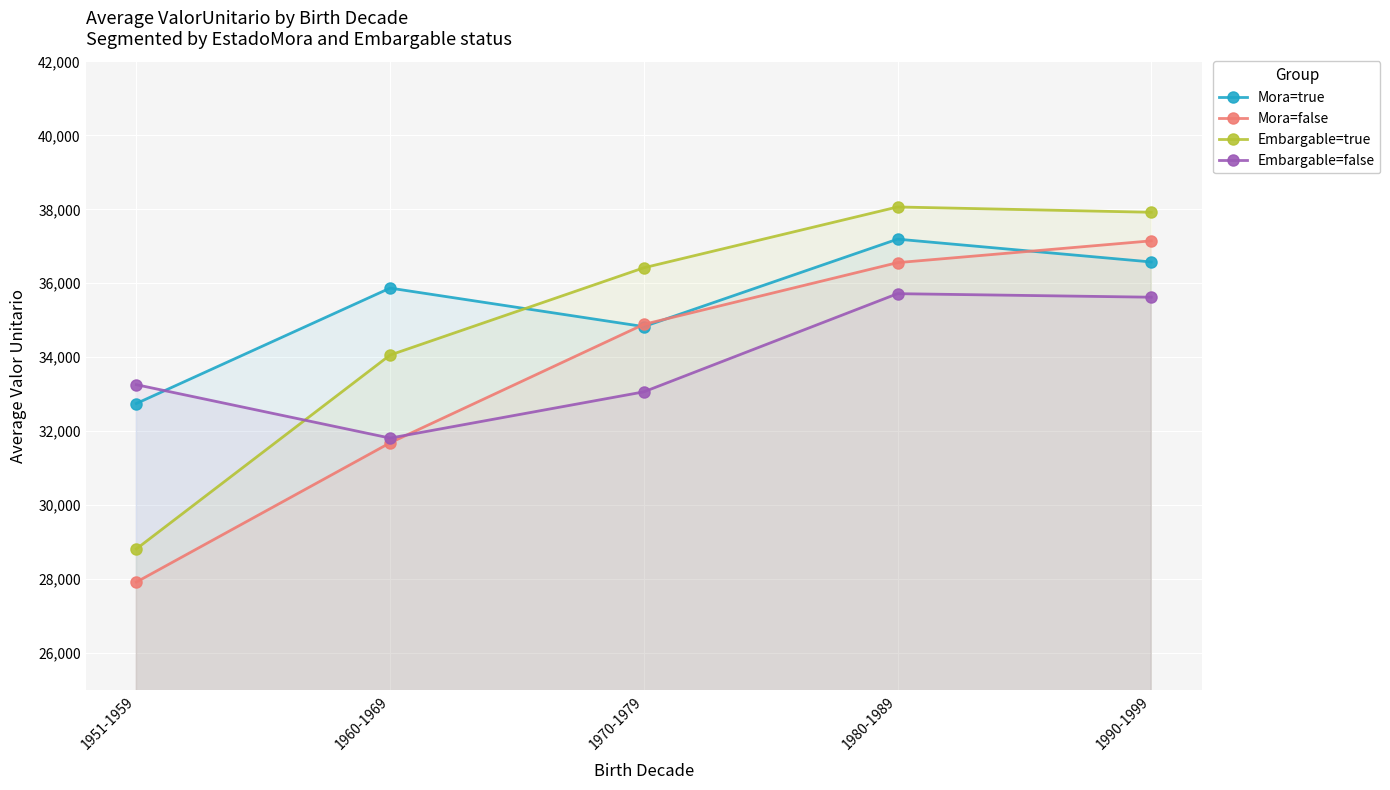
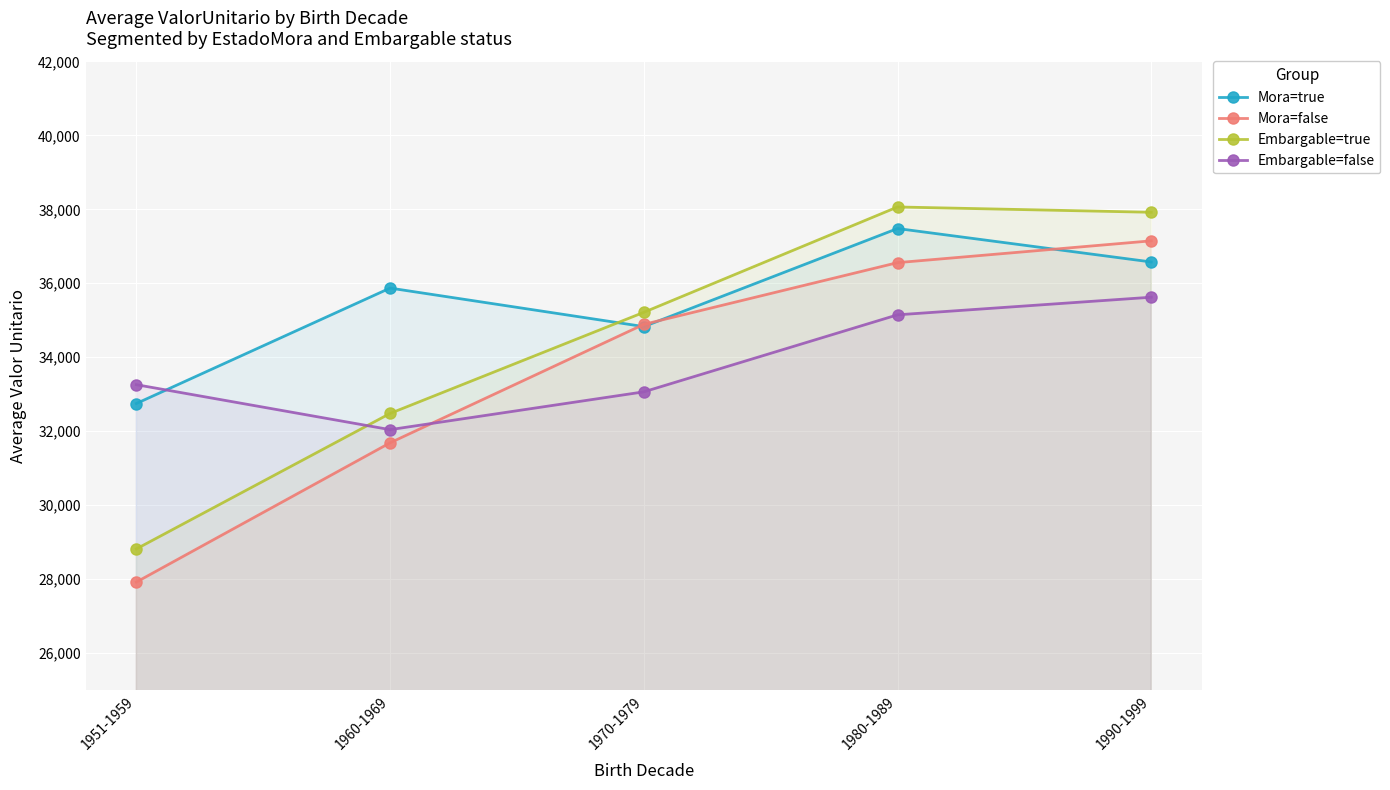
Embargable=true, 1960-1969: 34,100 -> 32,500
Embargable=false, 1960-1969: 31,800 -> 32,000
Embargable=true, 1970-1979: 36,400 -> 35,200
Mora=true, 1980-1989: 37,200 -> 37,500
Embargable=false, 1980-1989: 35,700 -> 35,100
